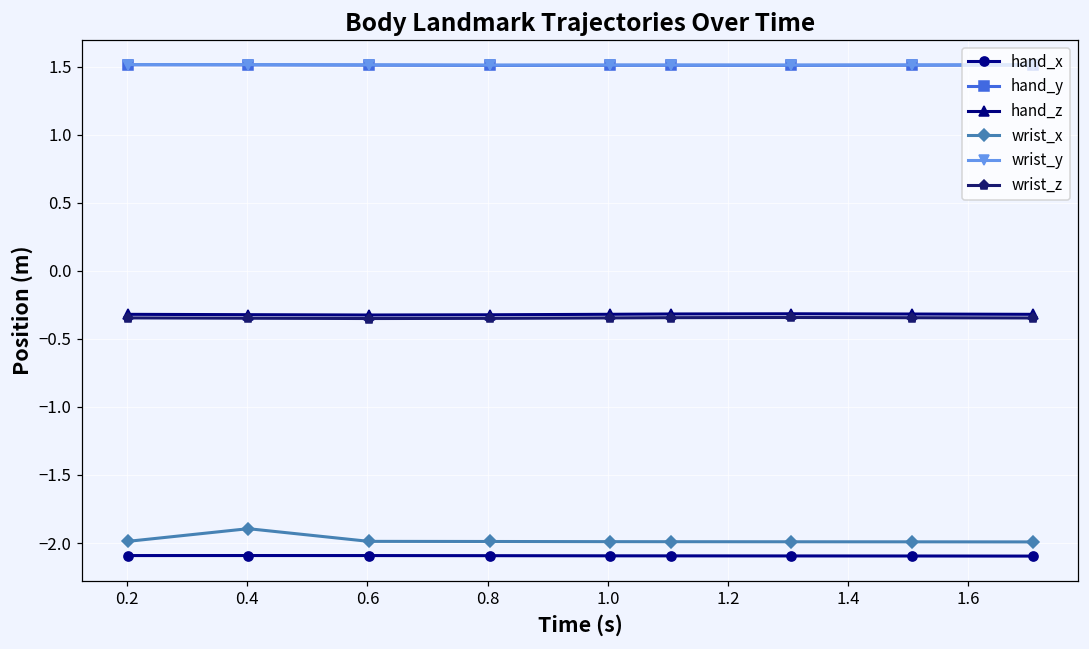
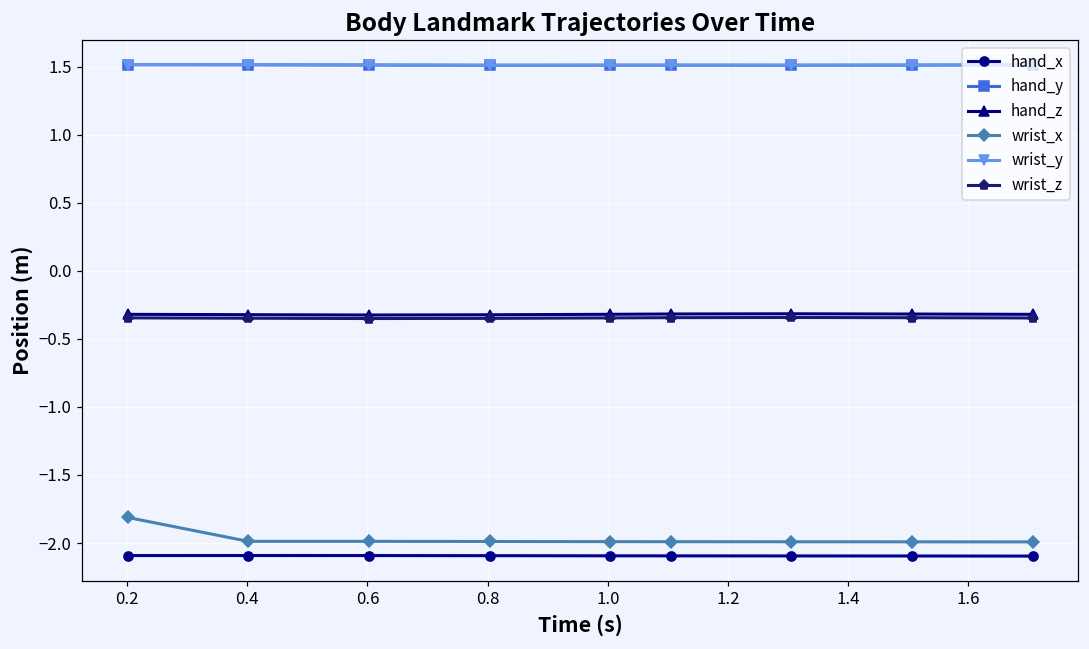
wrist_x, 0.2: -1.99 -> -1.81
wrist_x, 0.4: -1.89 -> -1.99
